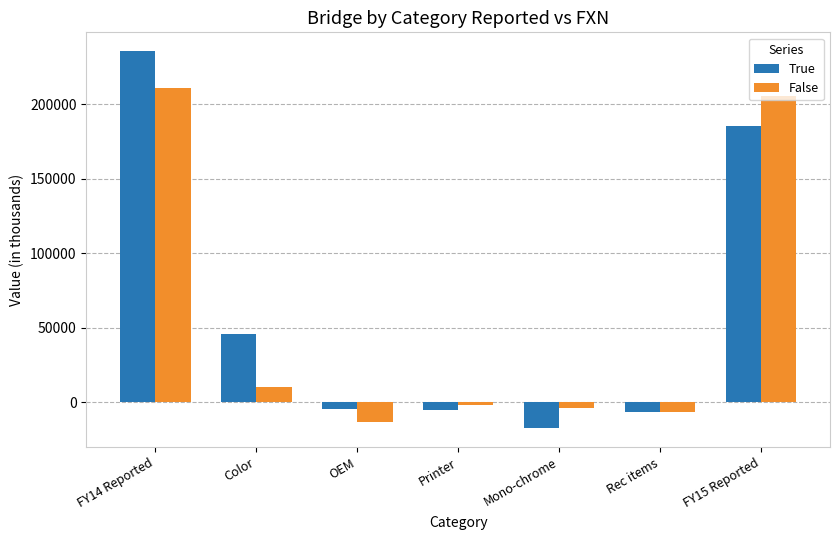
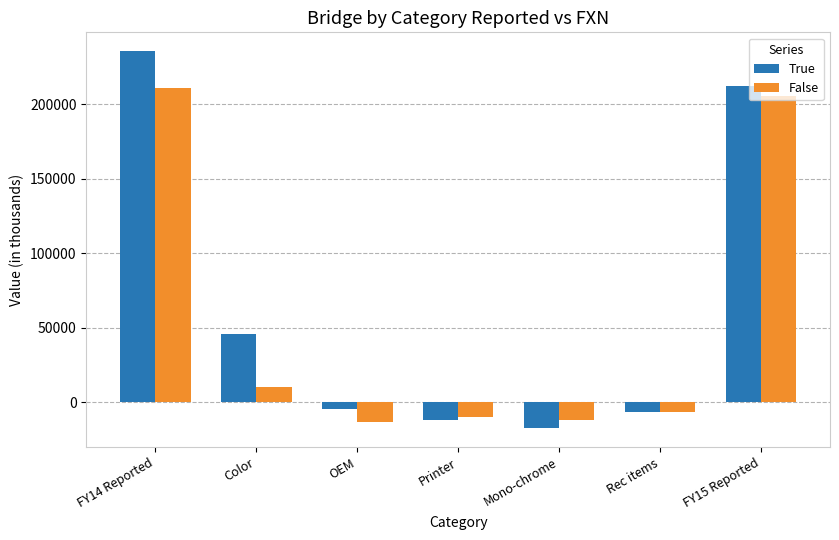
True, Printer: -5000 -> -12000
False, Printer: -2000 -> -9000
False, Mono-chrome: -4000 -> -12000
True, FY15 Reported: 186000 -> 212000
